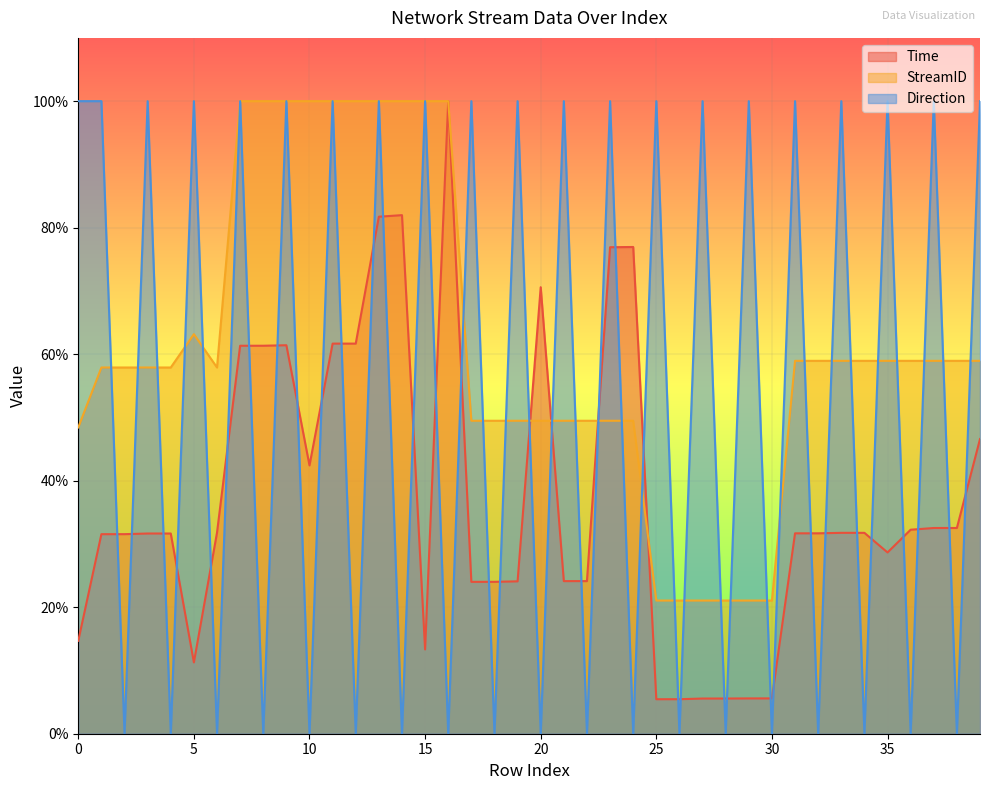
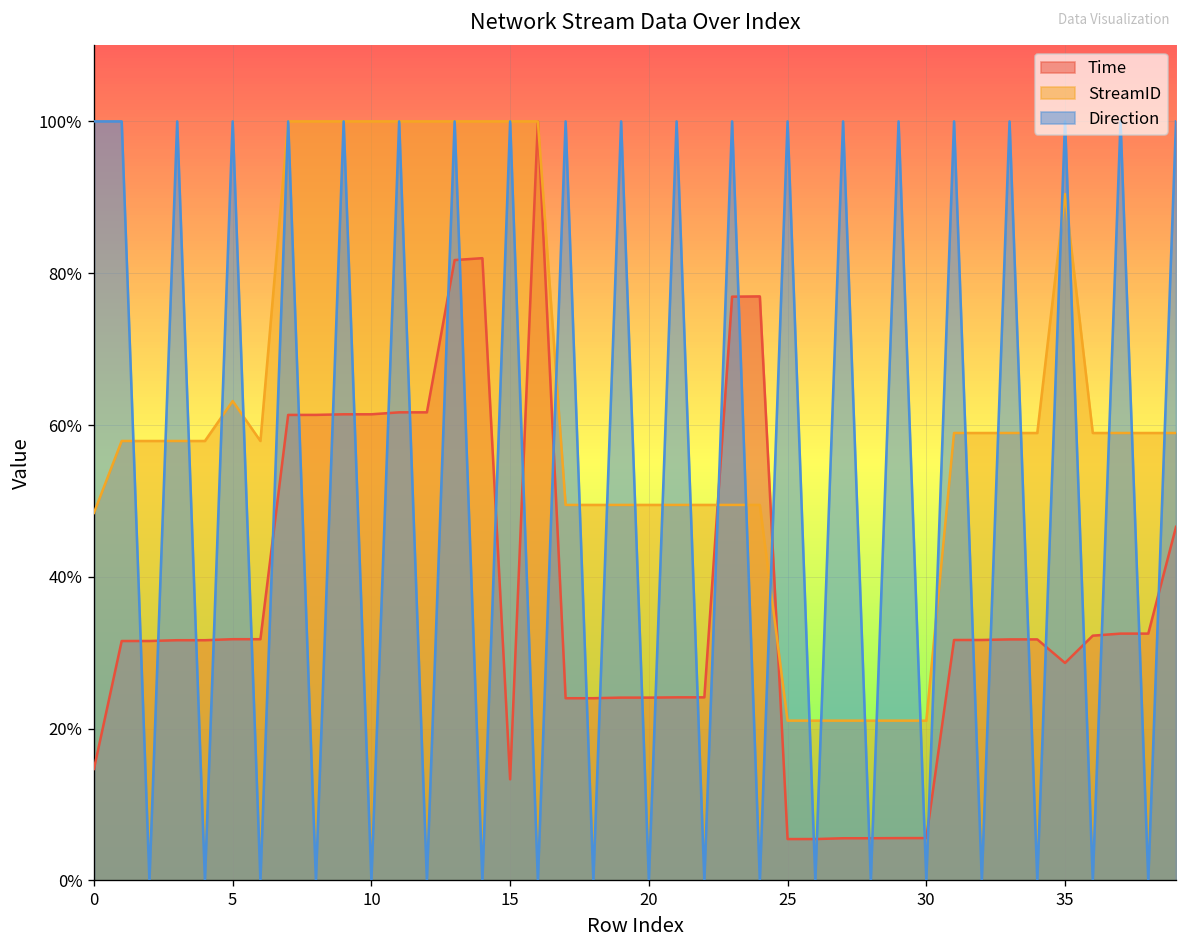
Time, 5: 11% -> 32%
Time, 10: 42% -> 61%
Time, 20: 71% -> 24%
StreamID, 35: 59% -> 90%
